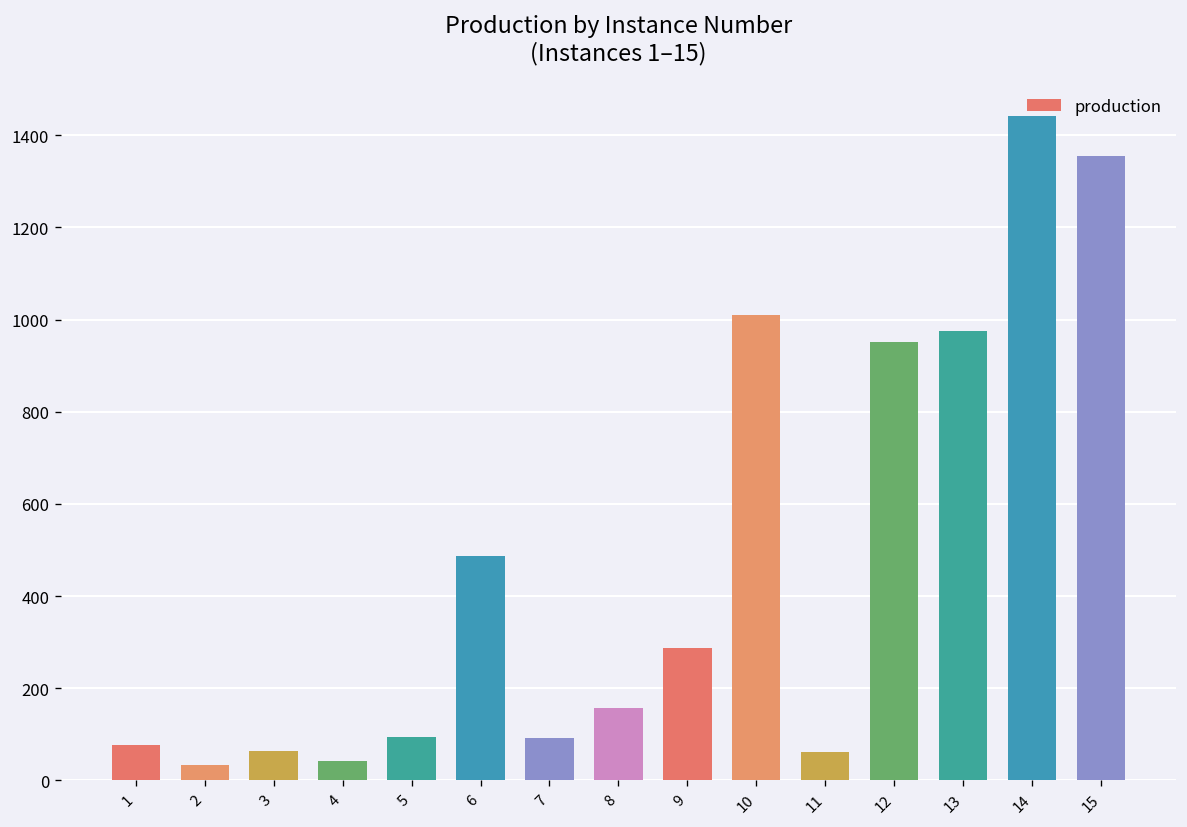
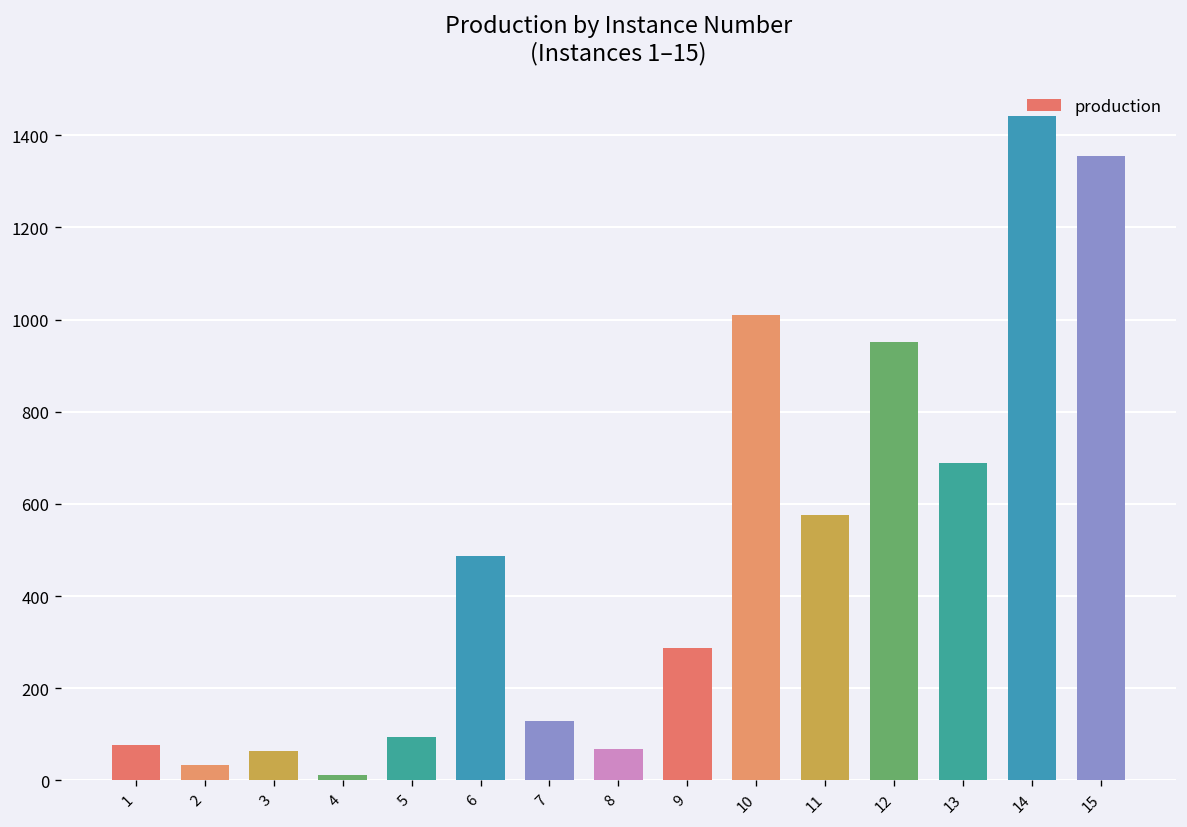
4: 40 -> 10
7: 90 -> 130
8: 160 -> 70
11: 60 -> 580
13: 980 -> 690
